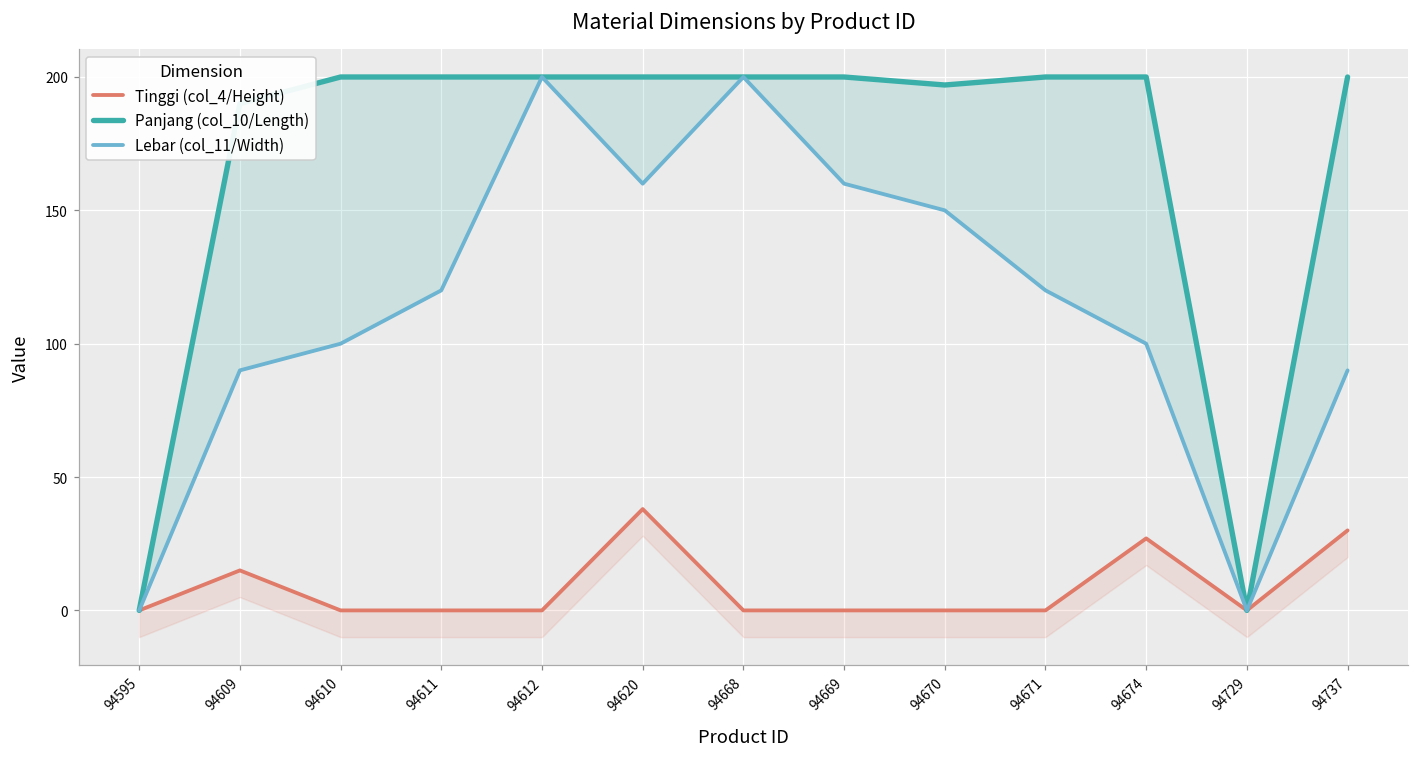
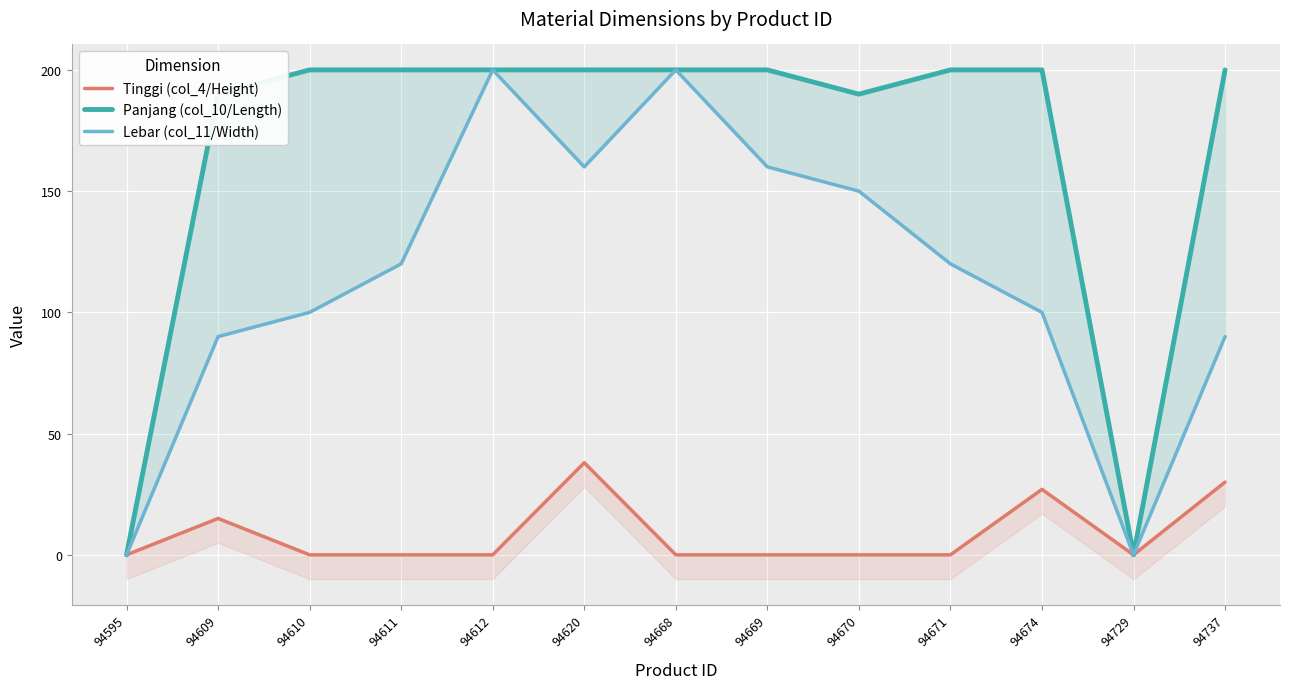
Panjang (col_10/Length), 94670: 197 -> 190
